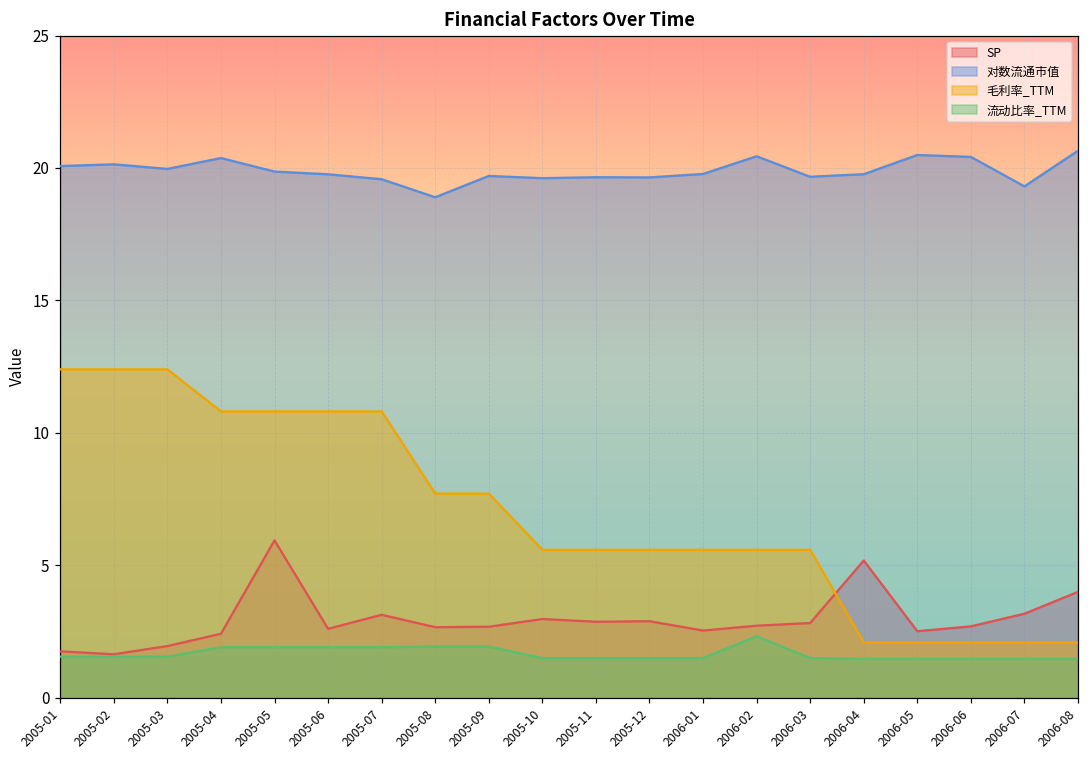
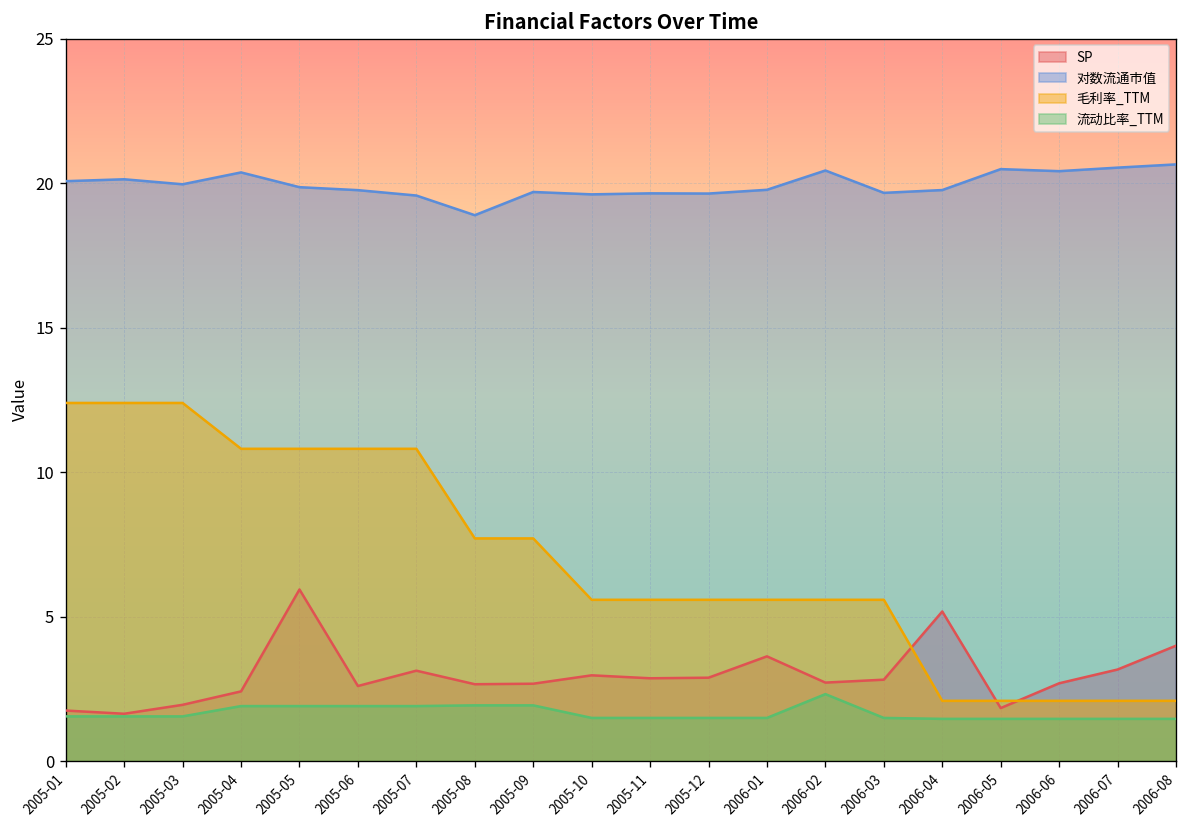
SP, 2006-01: 2.5 -> 3.6
SP, 2006-05: 2.5 -> 1.8
对数流通市值, 2006-07: 19.3 -> 20.5
